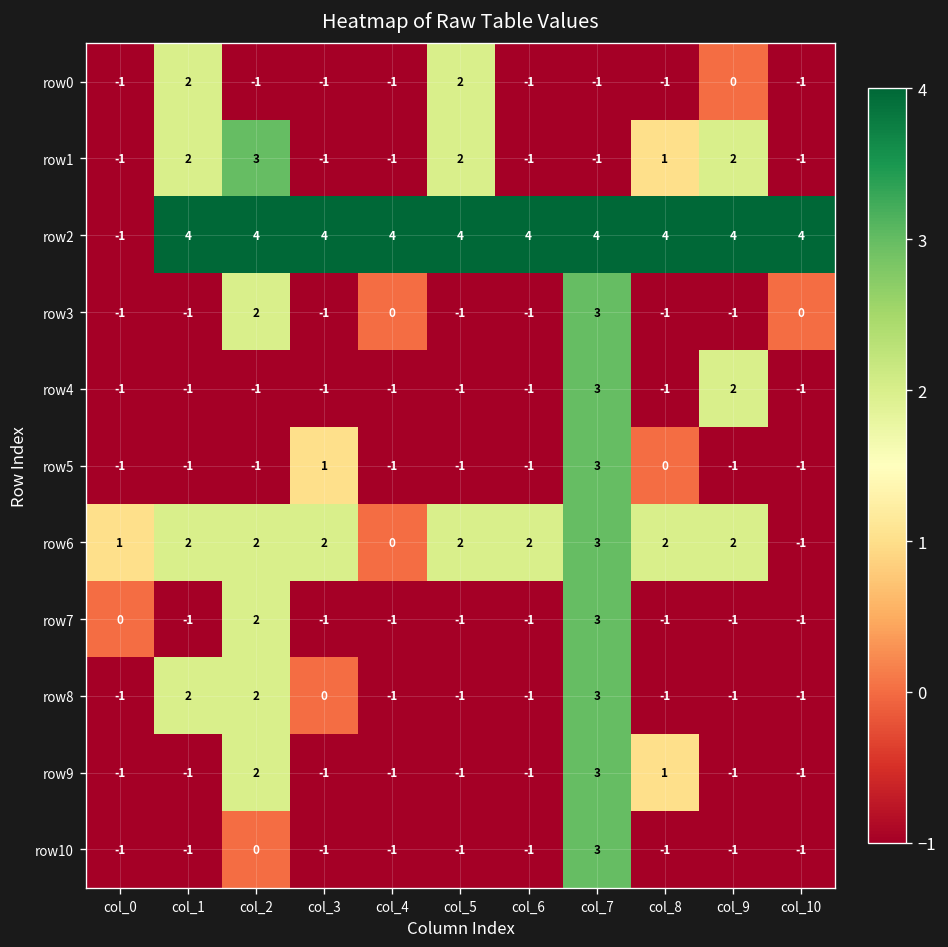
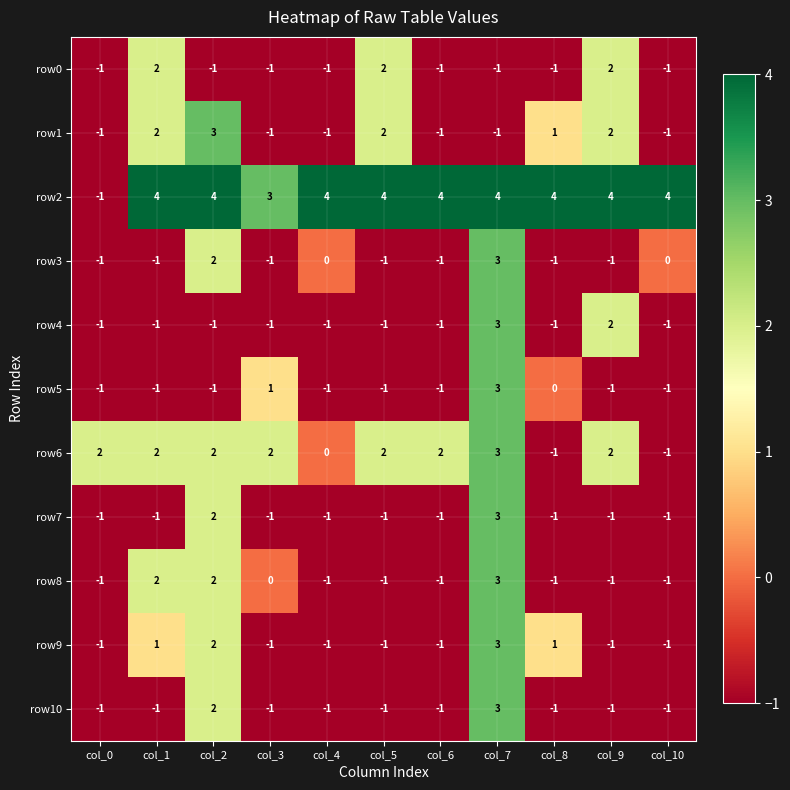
row0, col_9: 0 -> 2
row2, col_3: 4 -> 3
row6, col_0: 1 -> 2
row6, col_8: 2 -> -1
row7, col_0: 0 -> -1
row9, col_1: -1 -> 1
row10, col_2: 0 -> 2
